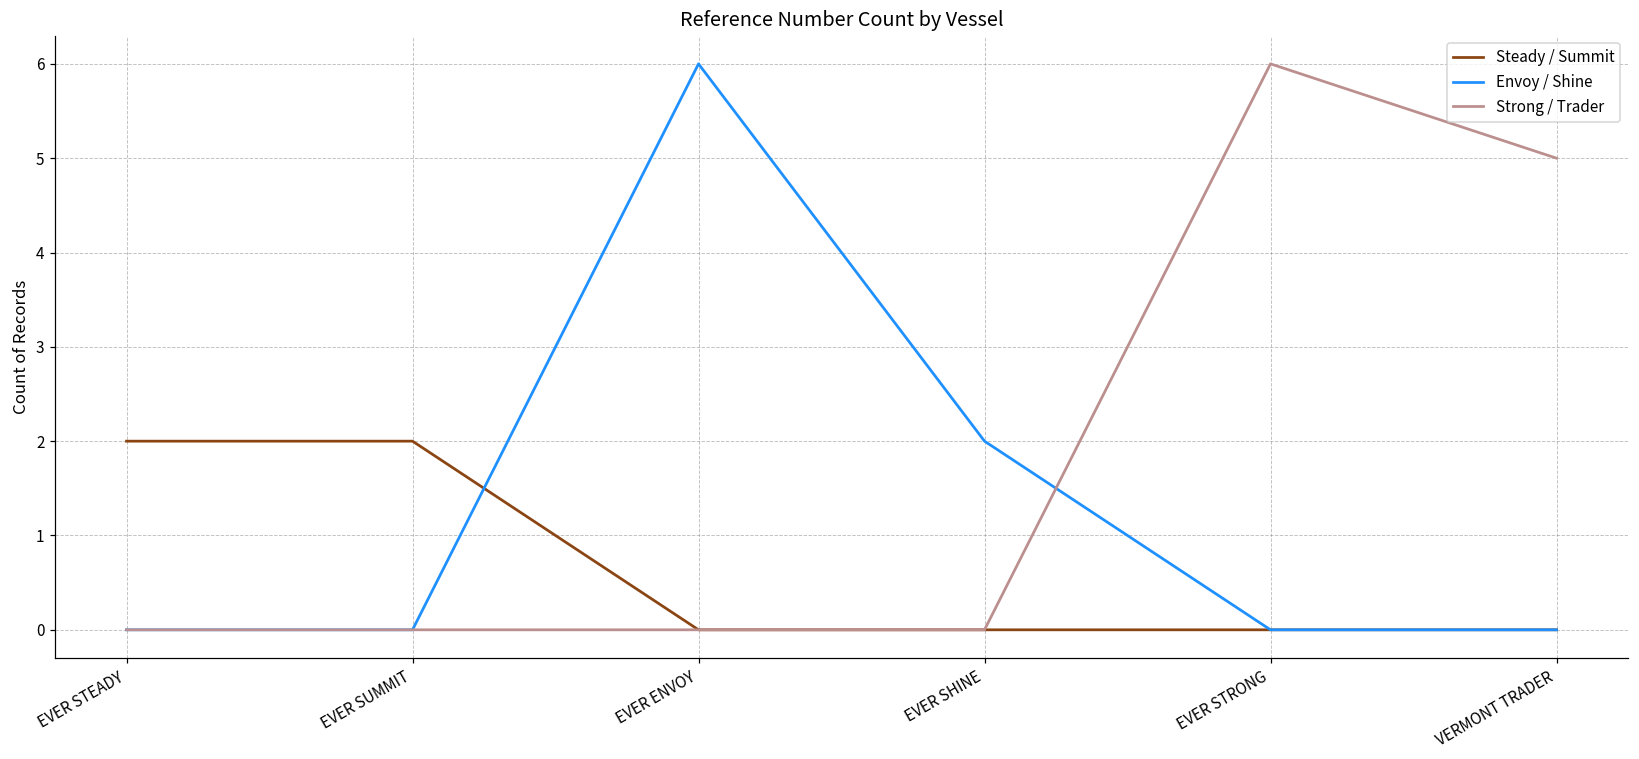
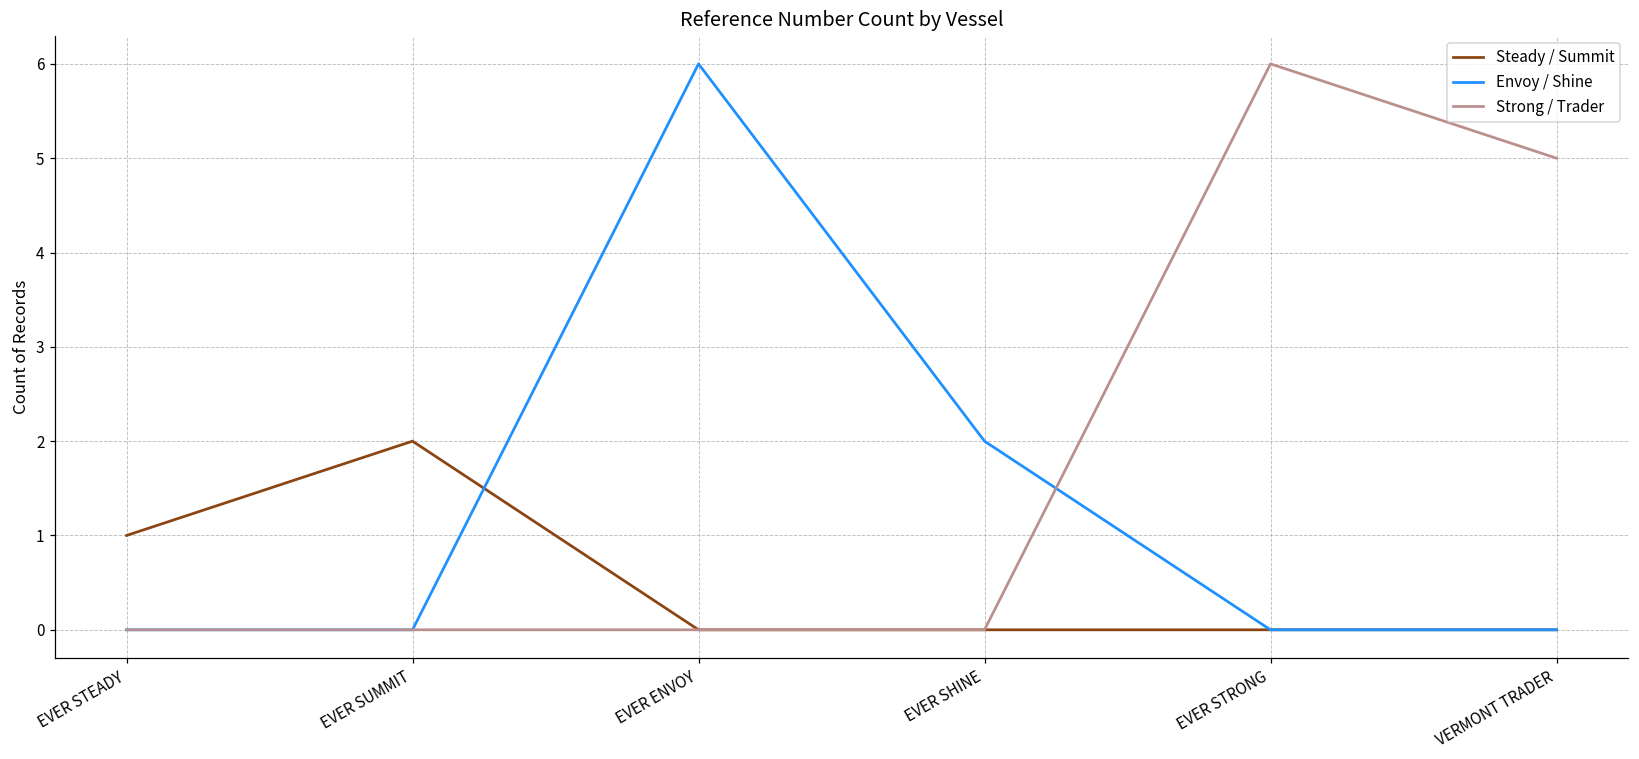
Steady / Summit, EVER STEADY: 2 -> 1
